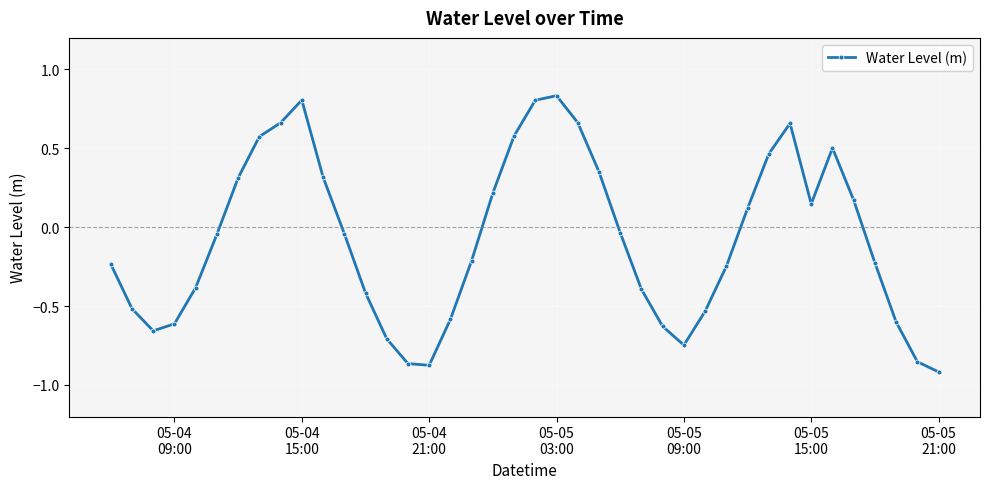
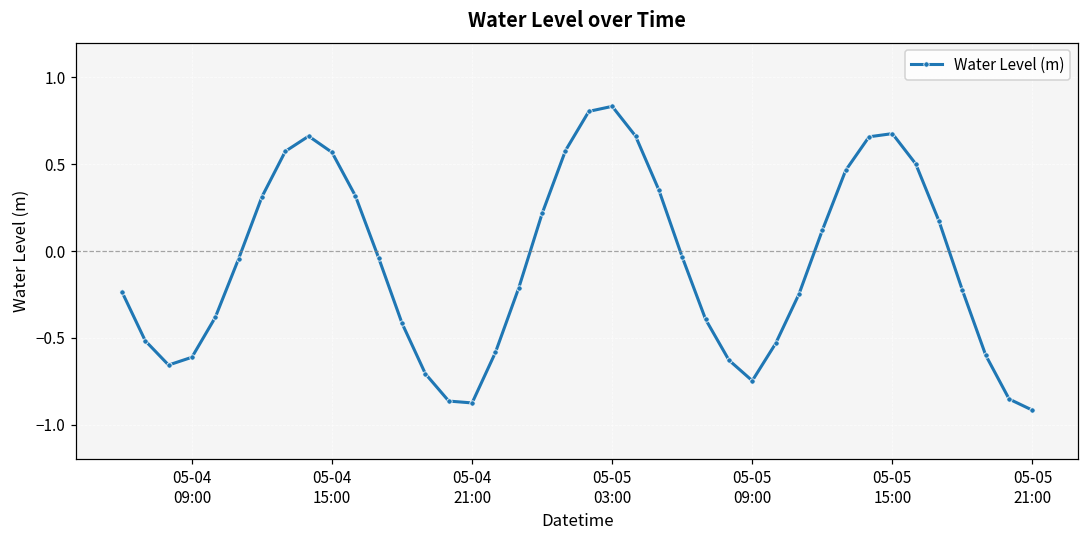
05-04 15:00: 0.81 -> 0.57
05-05 15:00: 0.15 -> 0.68
